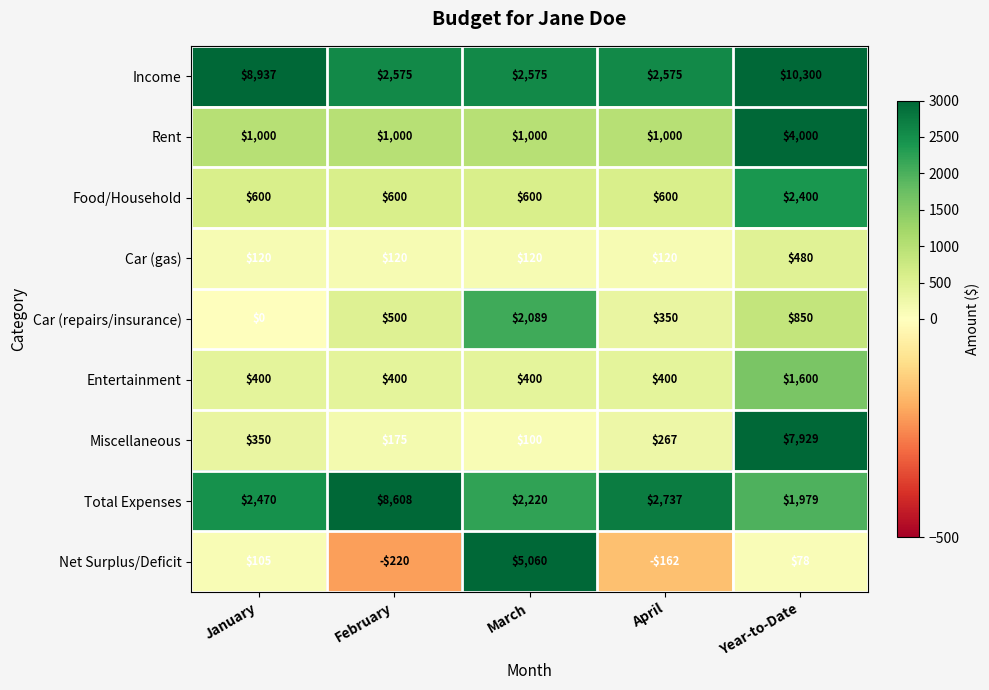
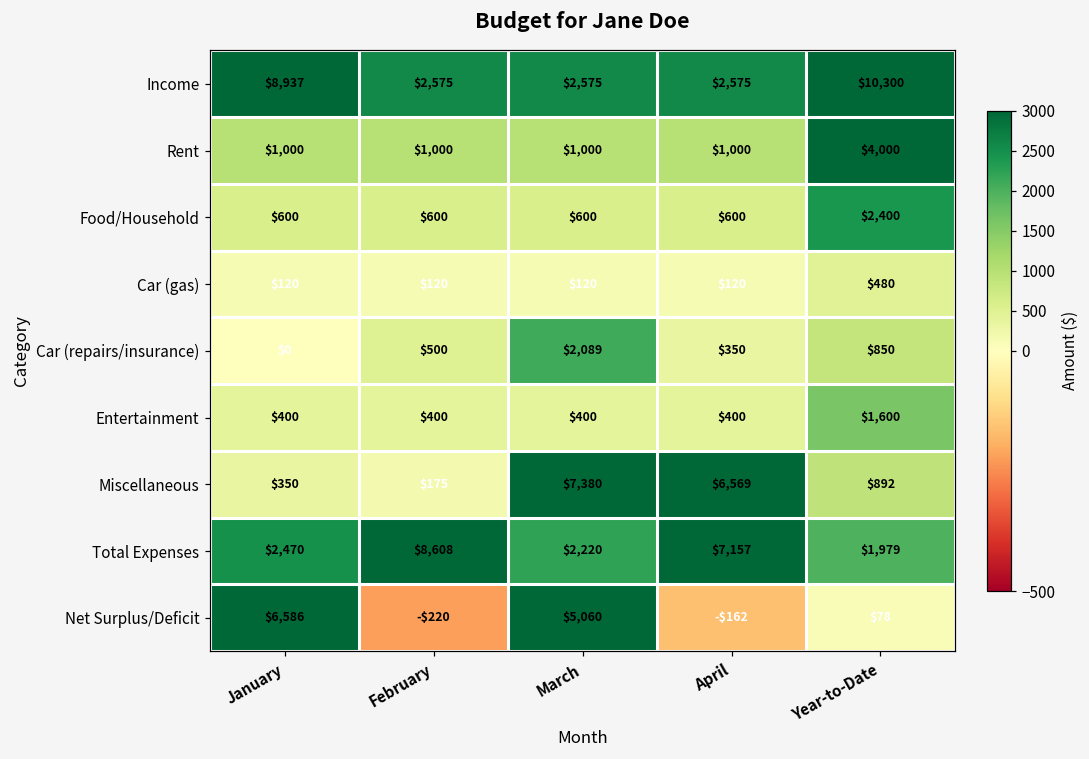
Miscellaneous, March: $100 -> $7,380
Miscellaneous, April: $267 -> $6,569
Miscellaneous, Year-to-Date: $7,929 -> $892
Total Expenses, April: $2,737 -> $7,157
Net Surplus/Deficit, January: $105 -> $6,586
